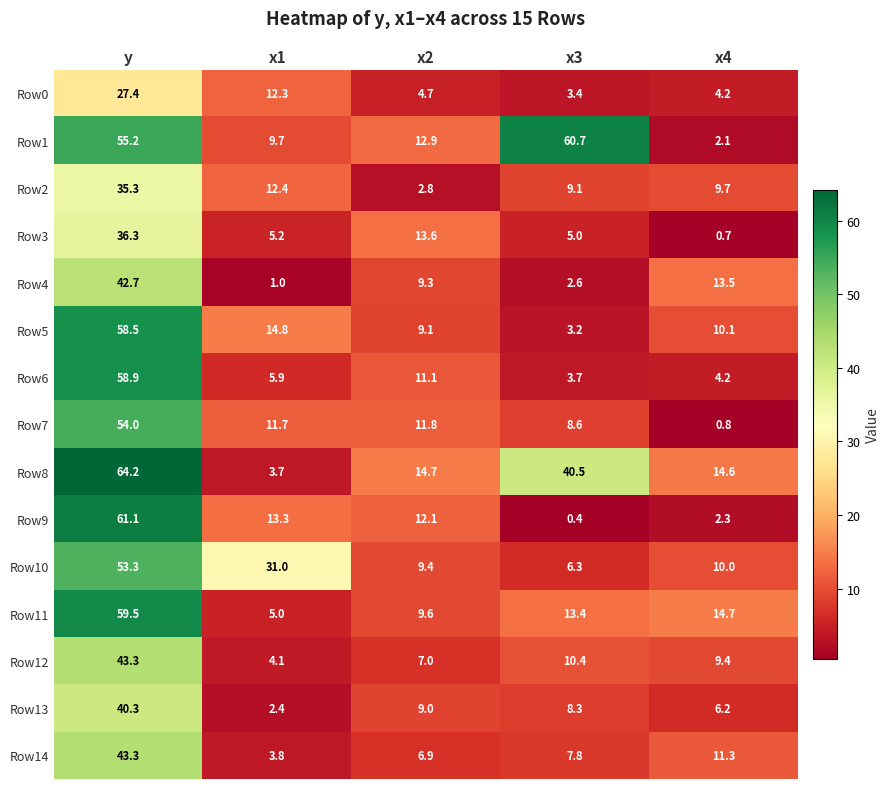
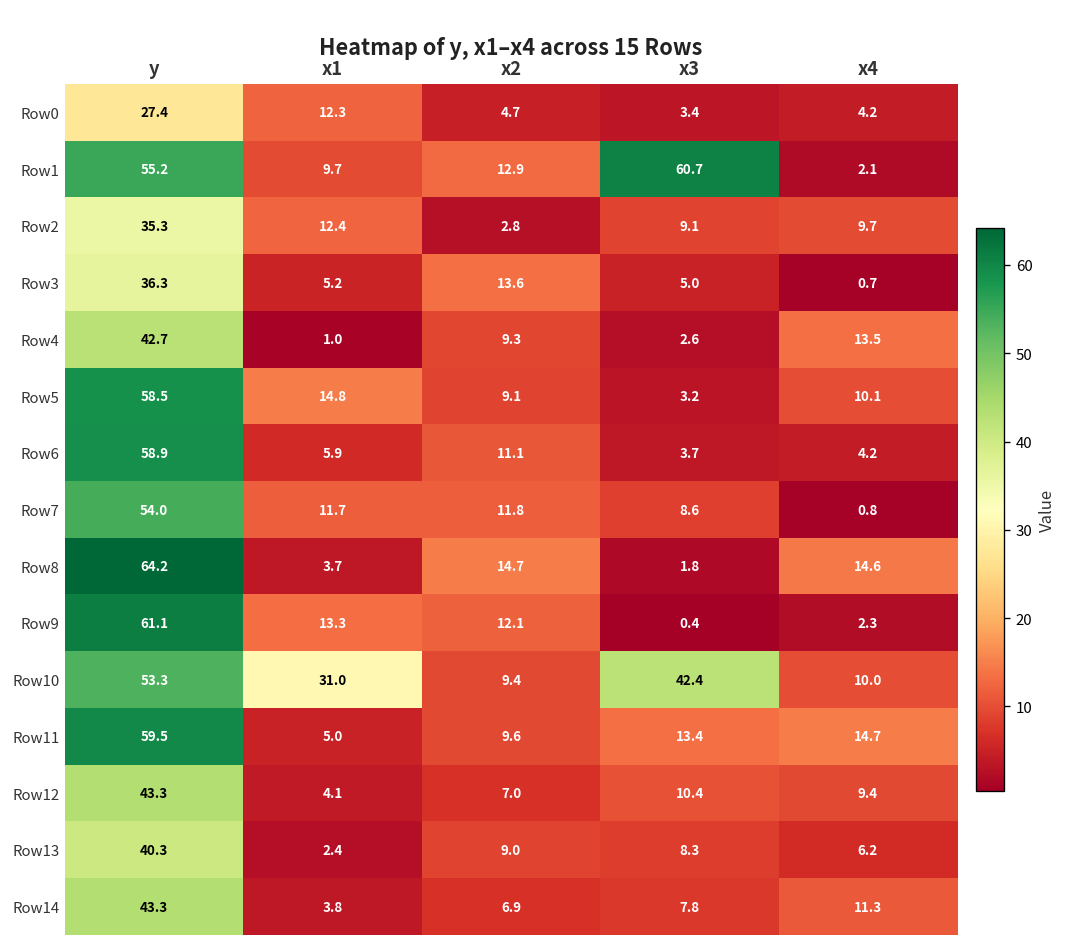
Row8, x3: 40.5 -> 1.8
Row10, x3: 6.3 -> 42.4
